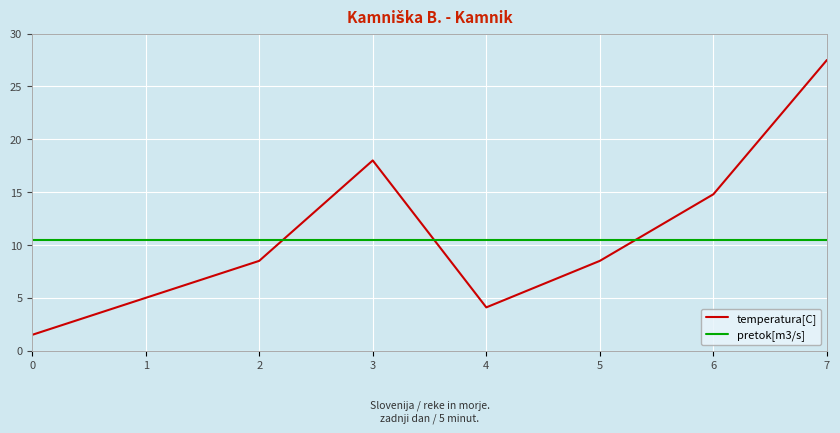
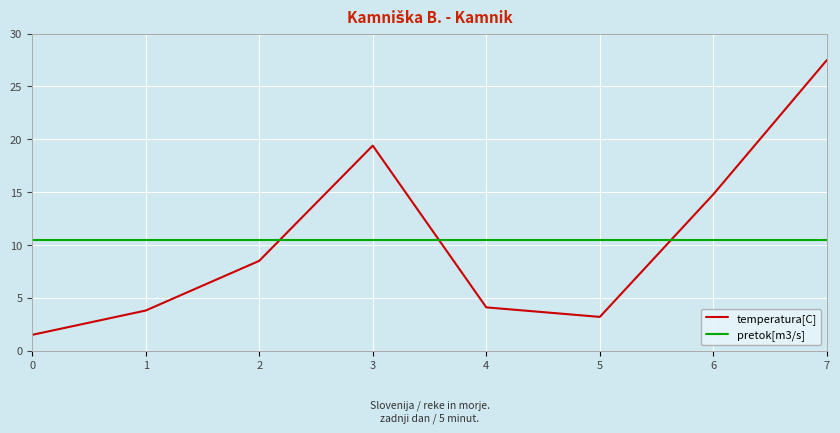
temperatura[C], 1: 5.0 -> 3.8
temperatura[C], 3: 18.0 -> 19.4
temperatura[C], 5: 8.5 -> 3.2
